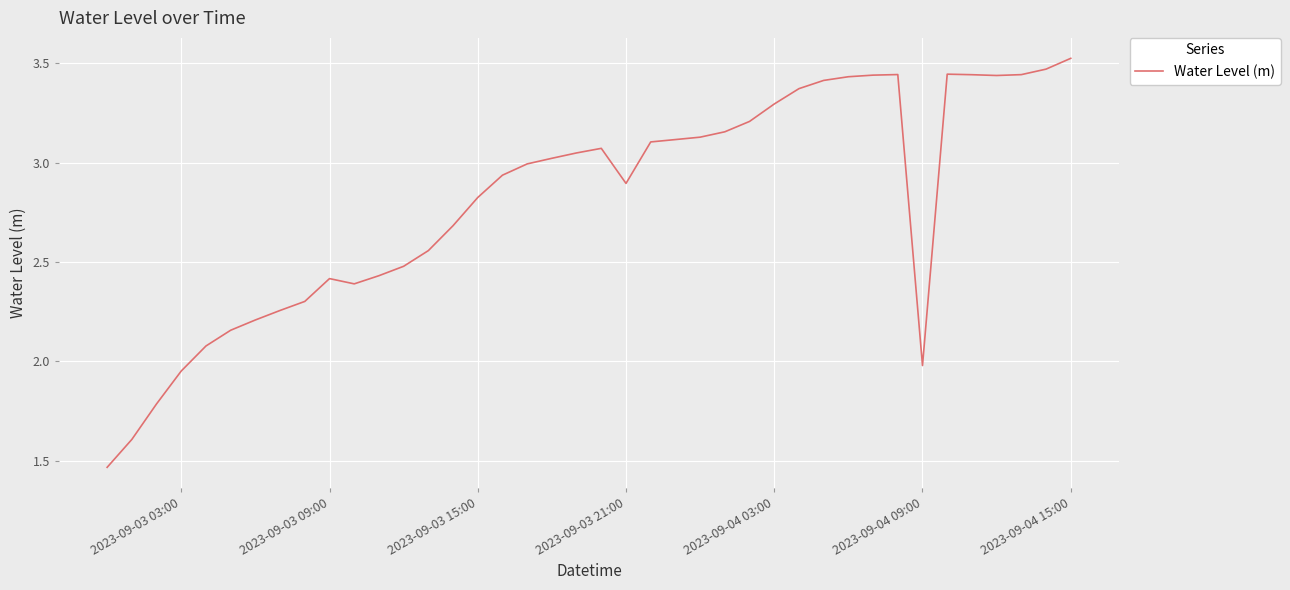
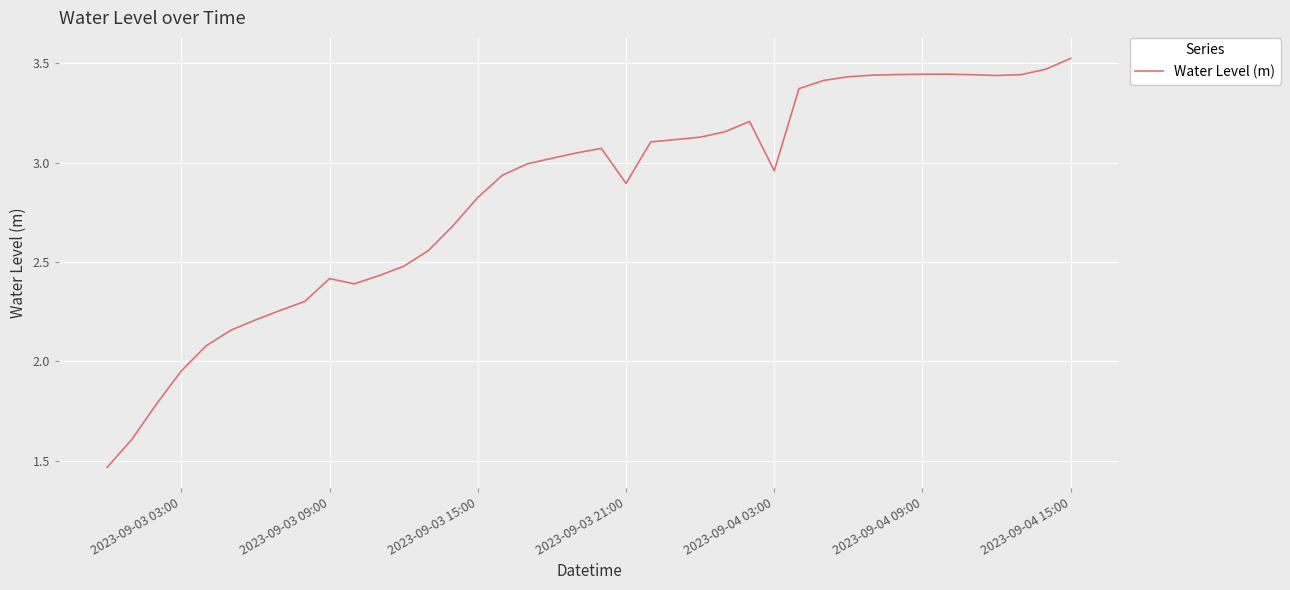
2023-09-04 03:00: 3.30 -> 2.96
2023-09-04 09:00: 1.98 -> 3.45
